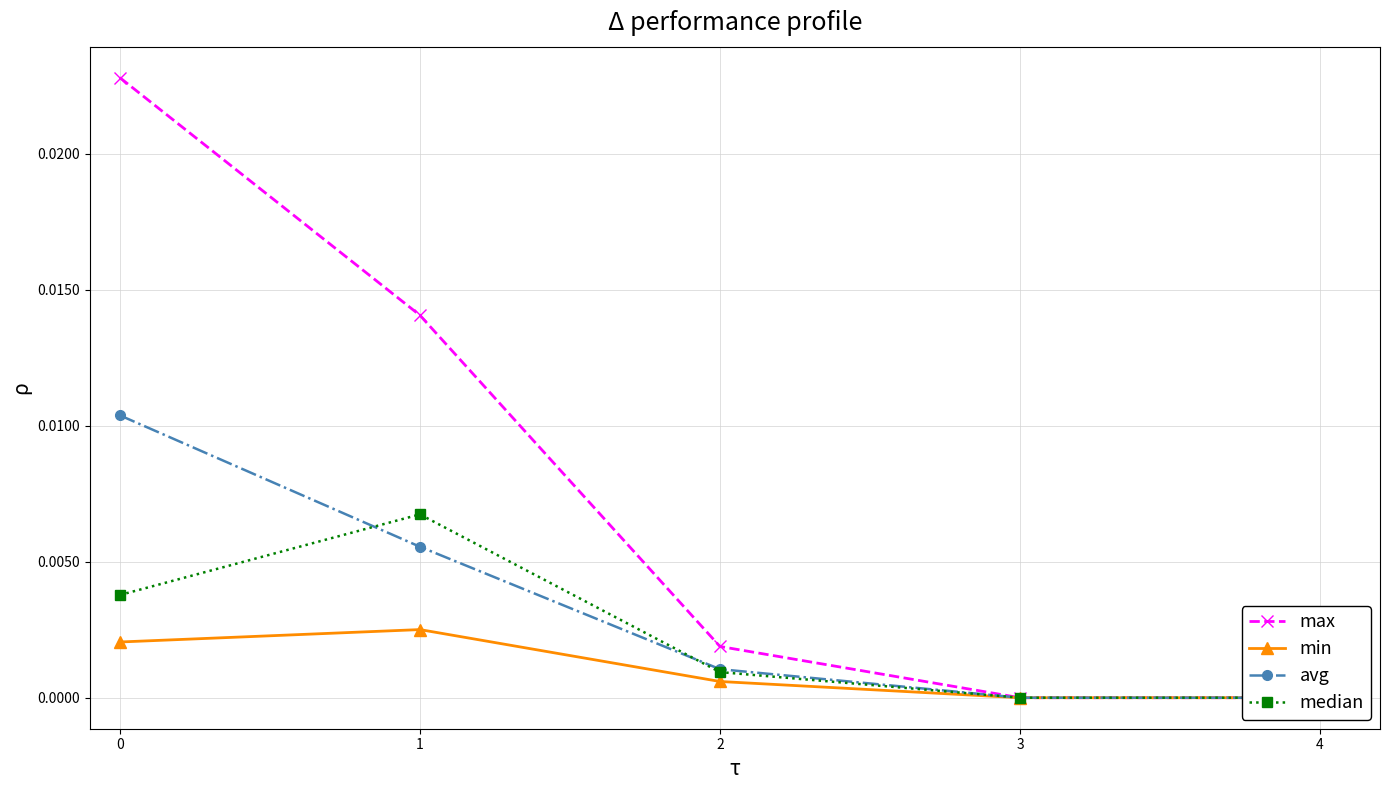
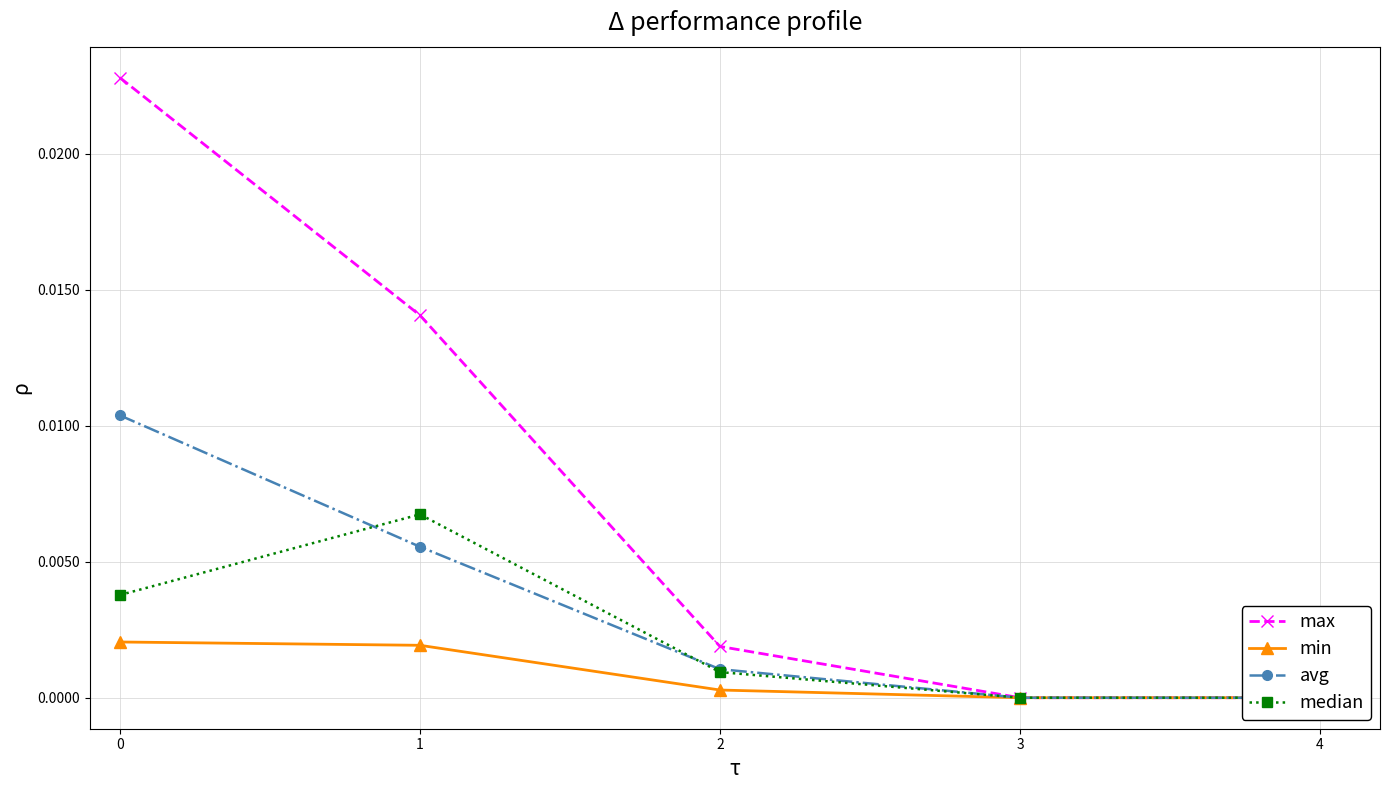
min, 1: 0.0025 -> 0.0019
min, 2: 0.0006 -> 0.0003
